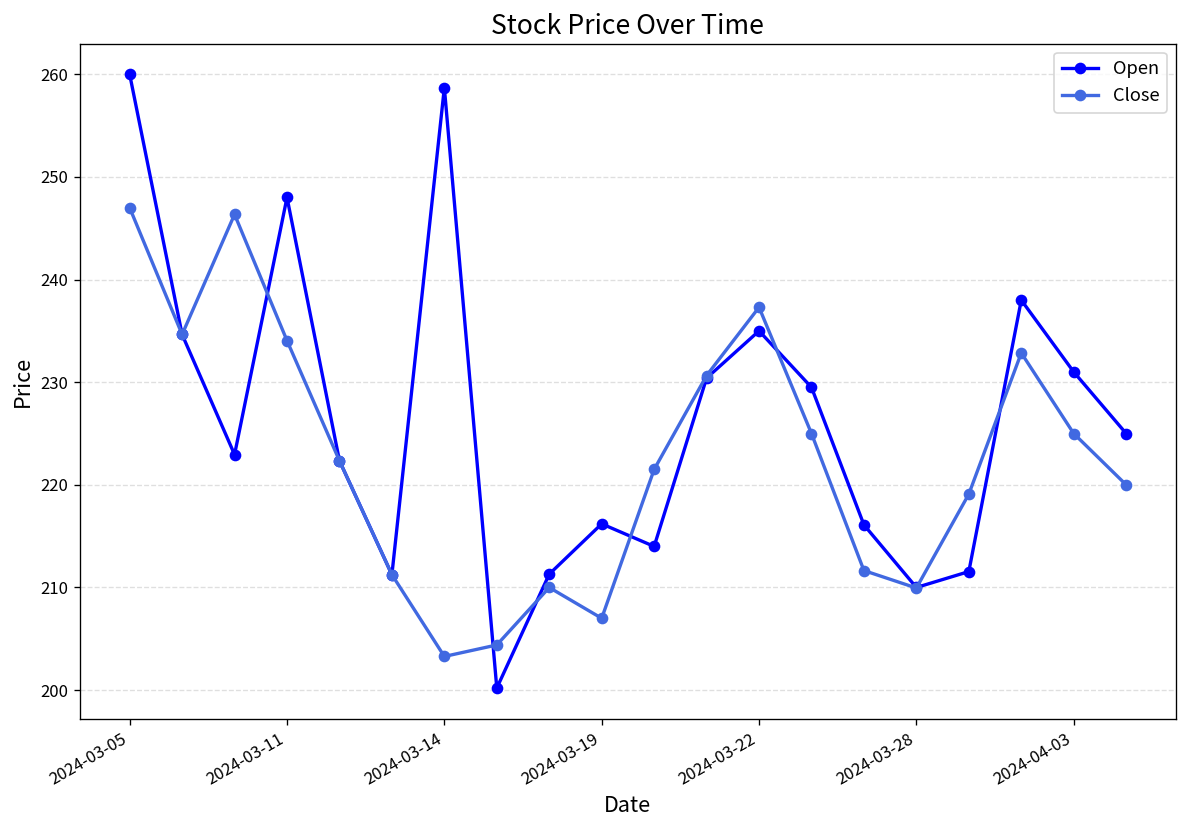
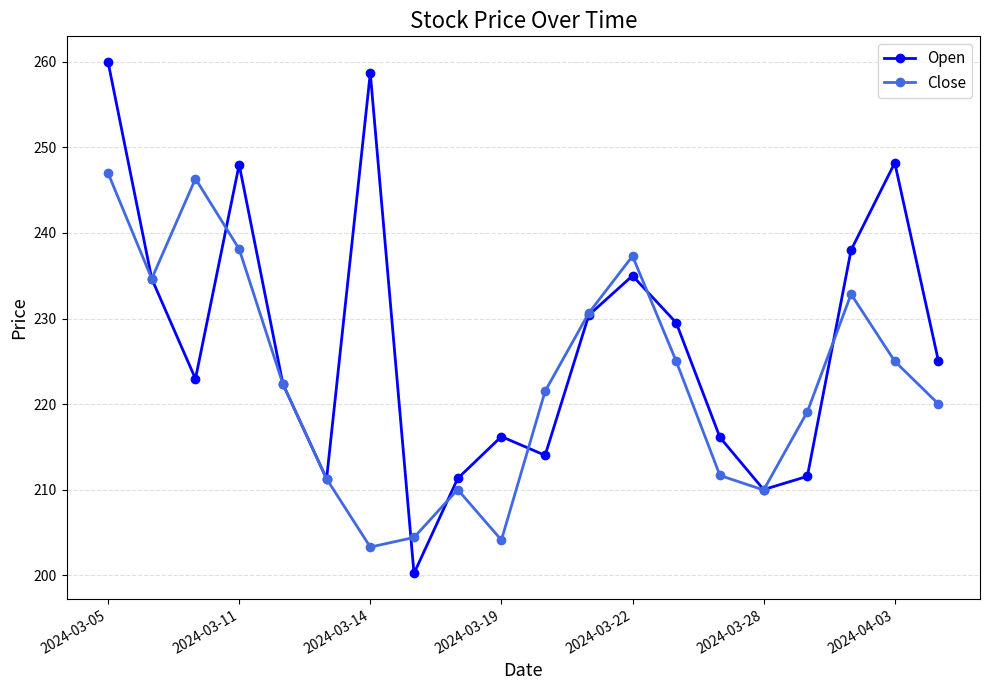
Close, 2024-03-11: 234 -> 238
Close, 2024-03-19: 207 -> 204
Open, 2024-04-03: 231 -> 248
